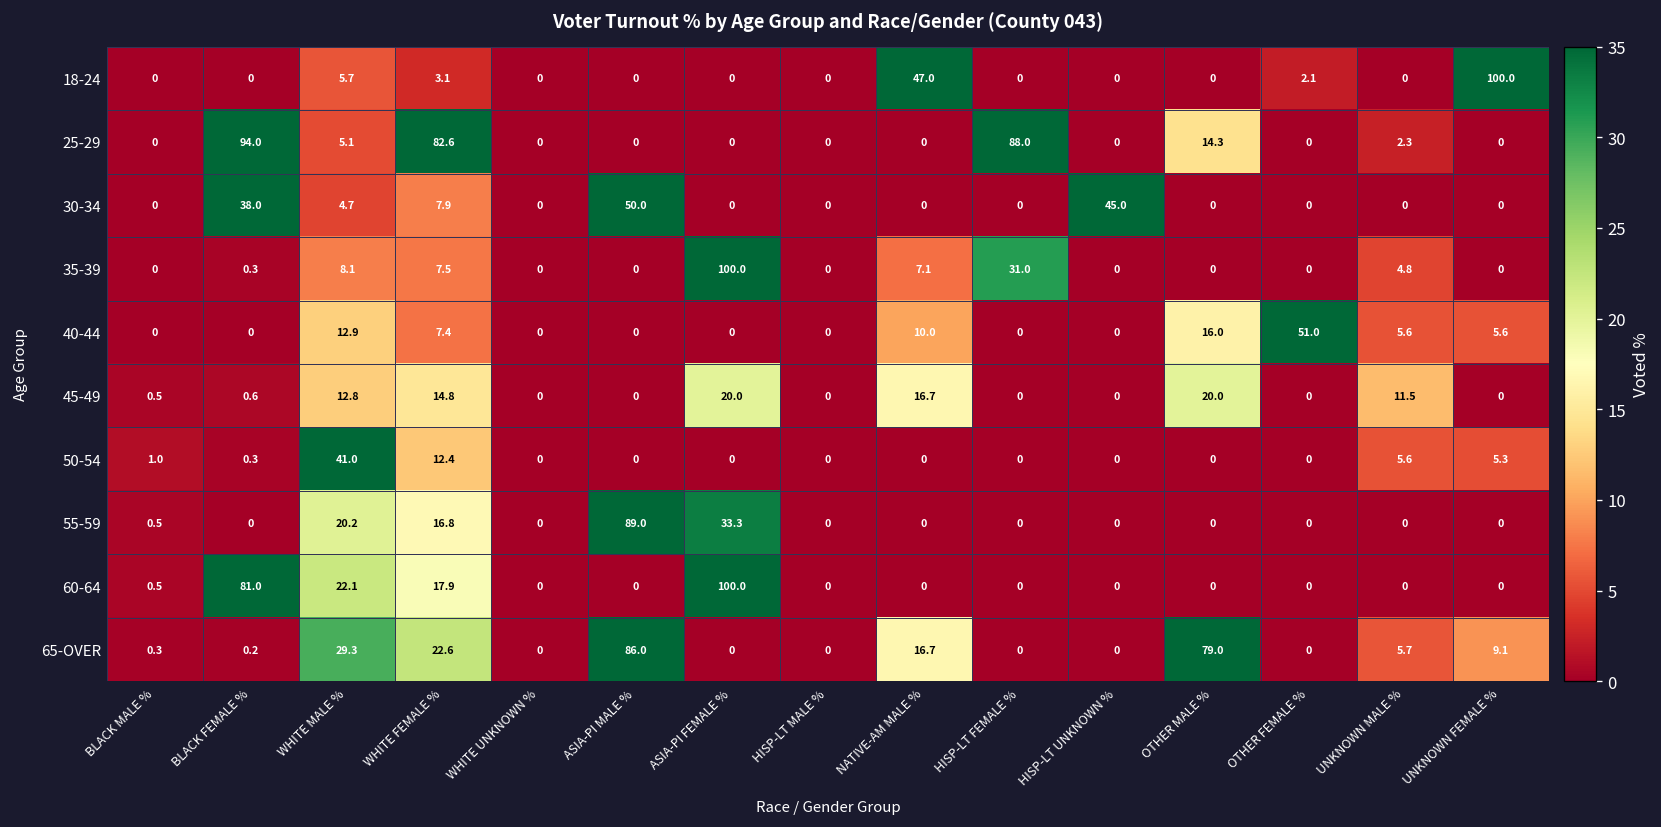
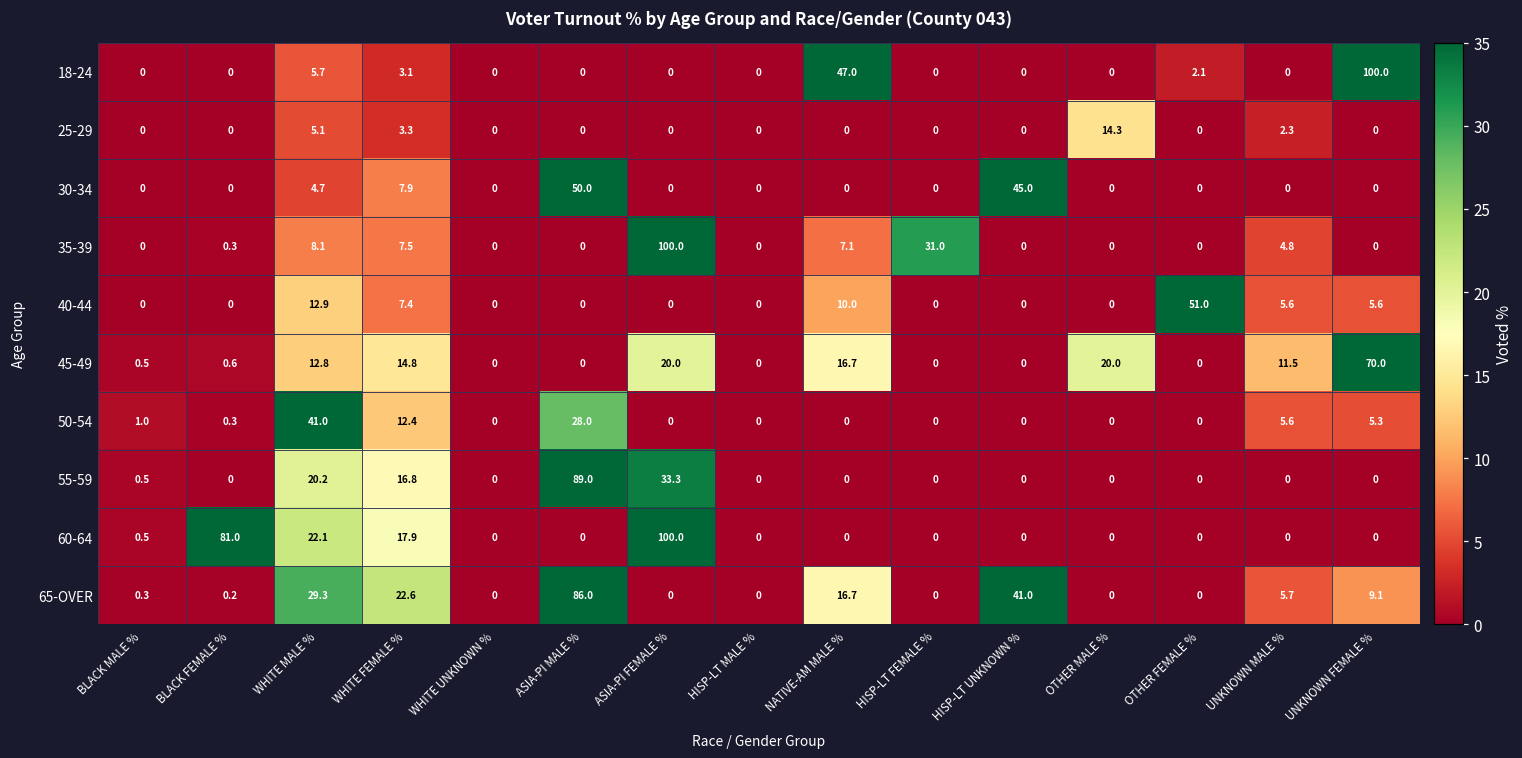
25-29, BLACK FEMALE %: 94.0 -> 0
25-29, WHITE FEMALE %: 82.6 -> 3.3
25-29, HISP-LT FEMALE %: 88.0 -> 0
30-34, BLACK FEMALE %: 38.0 -> 0
40-44, OTHER MALE %: 16.0 -> 0
45-49, UNKNOWN FEMALE %: 0 -> 70.0
50-54, ASIA-PI MALE %: 0 -> 28.0
65-OVER, HISP-LT UNKNOWN %: 0 -> 41.0
65-OVER, OTHER MALE %: 79.0 -> 0
